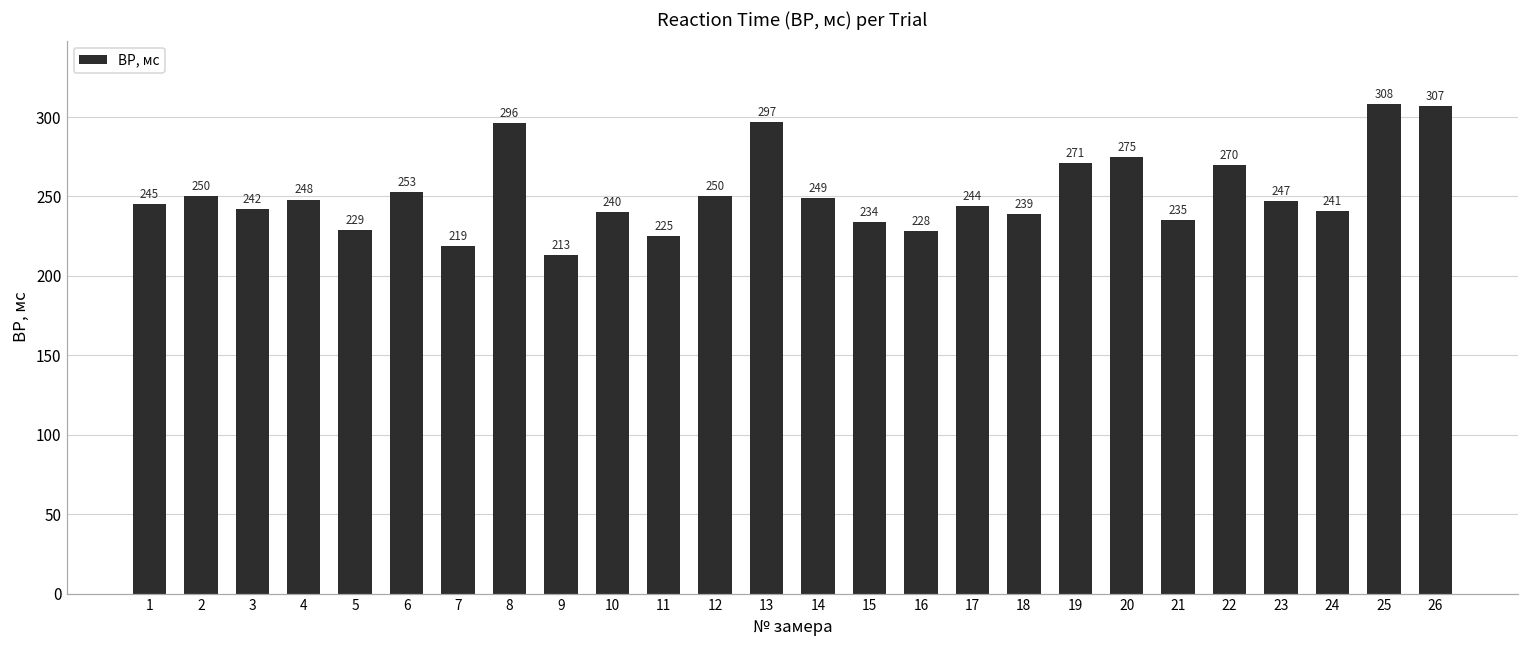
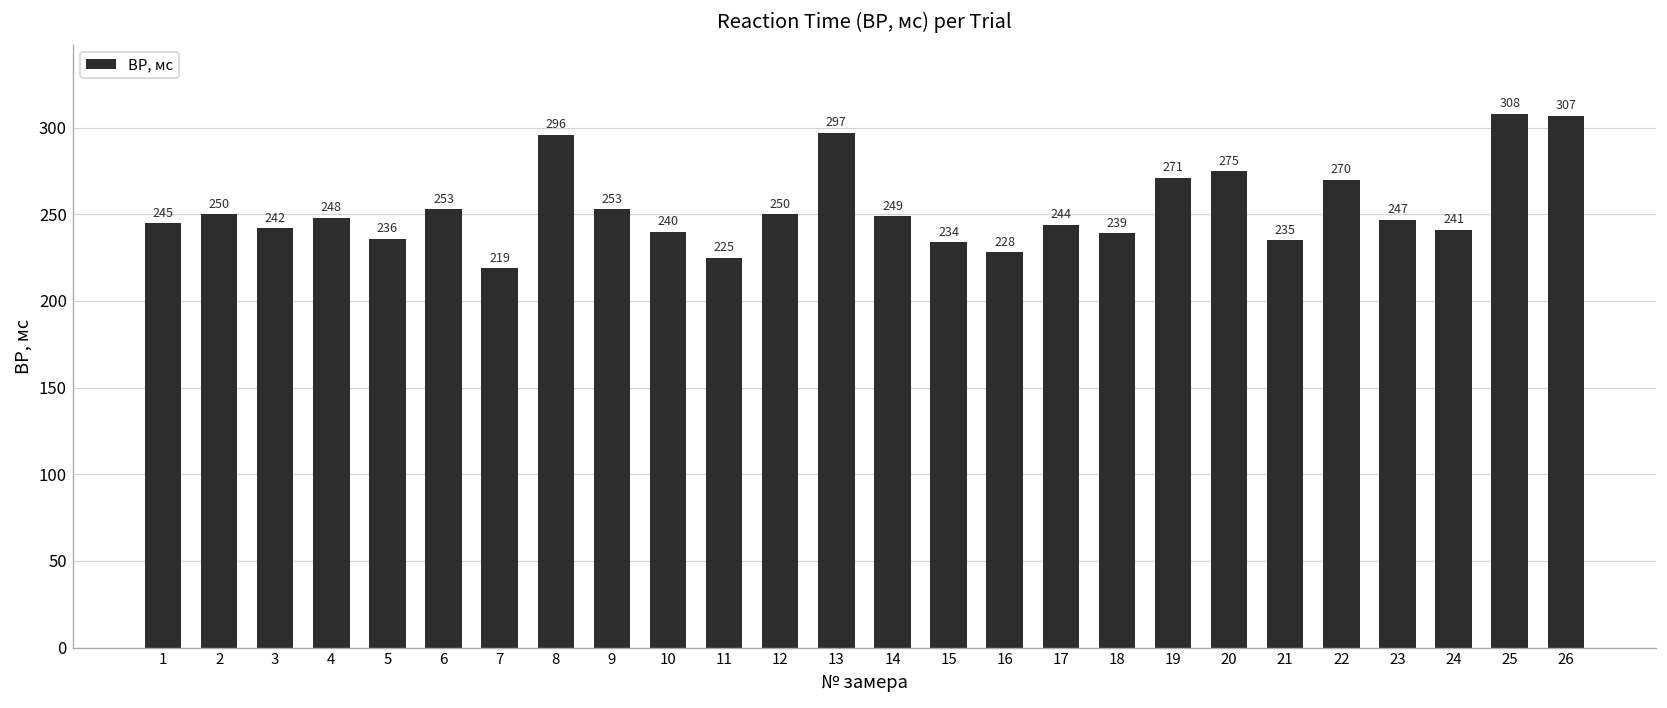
5: 229 -> 236
9: 213 -> 253
